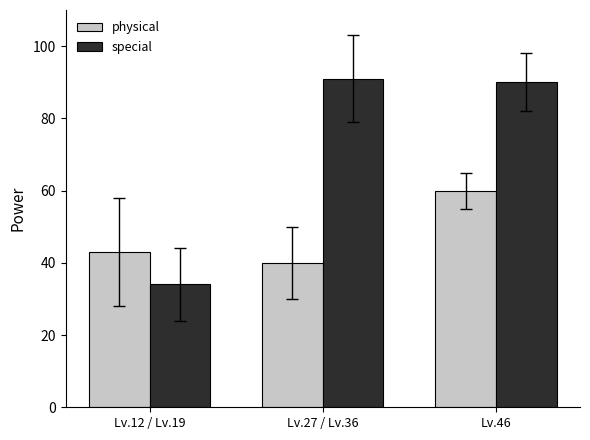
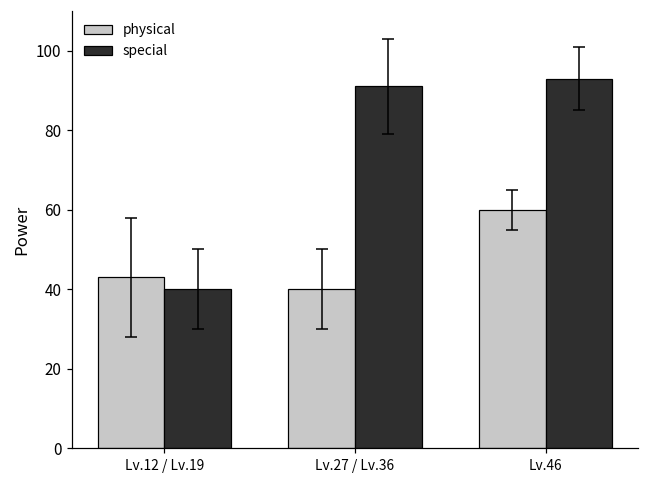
special, Lv.12 / Lv.19: 34 -> 40
special, Lv.46: 90 -> 93
